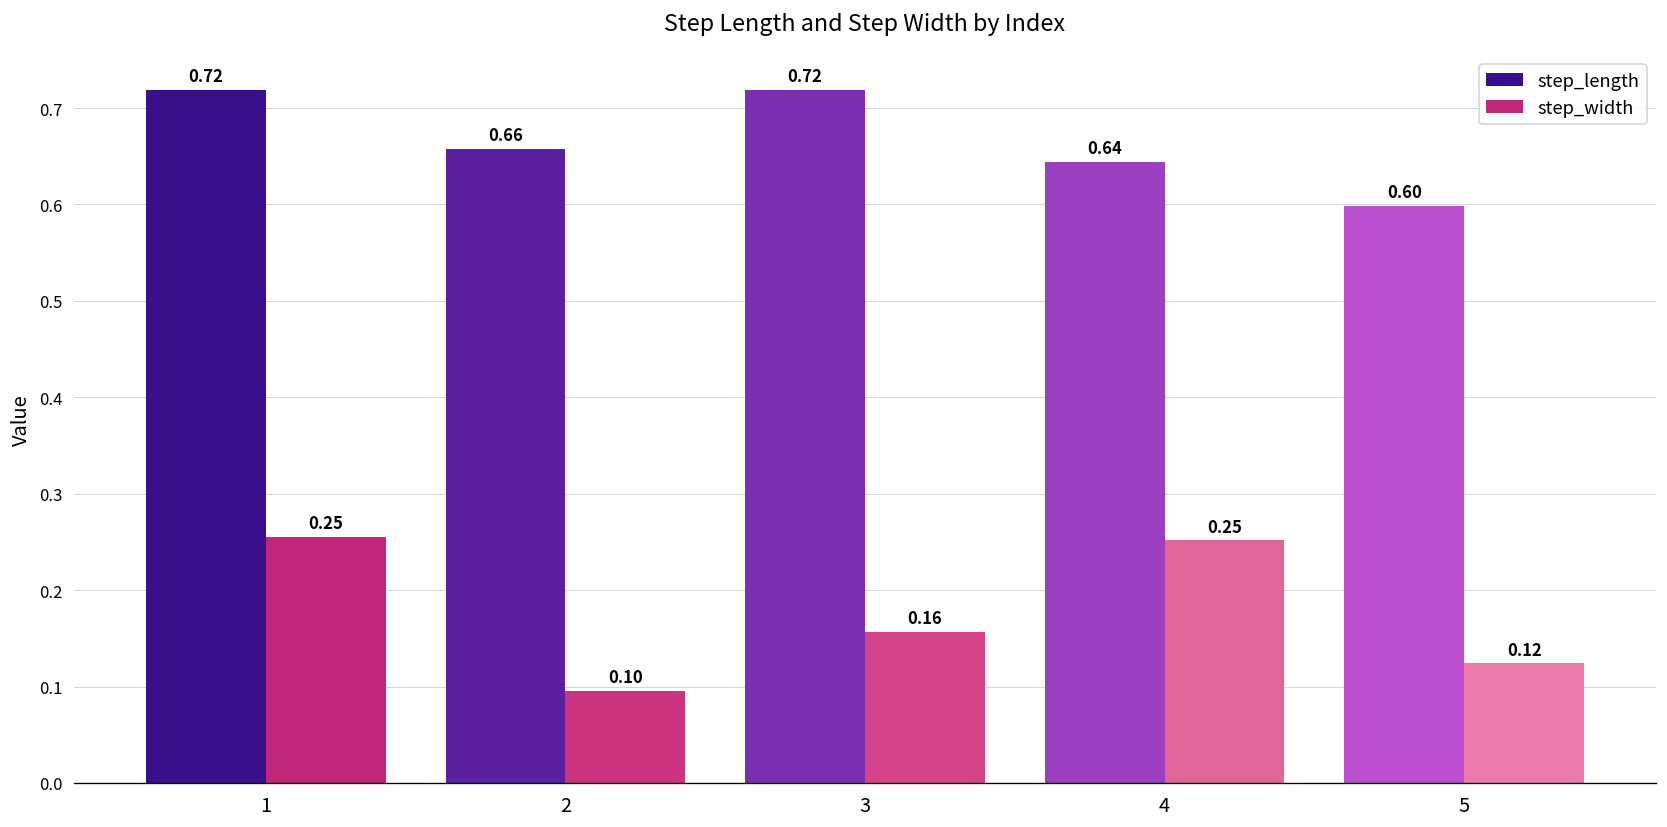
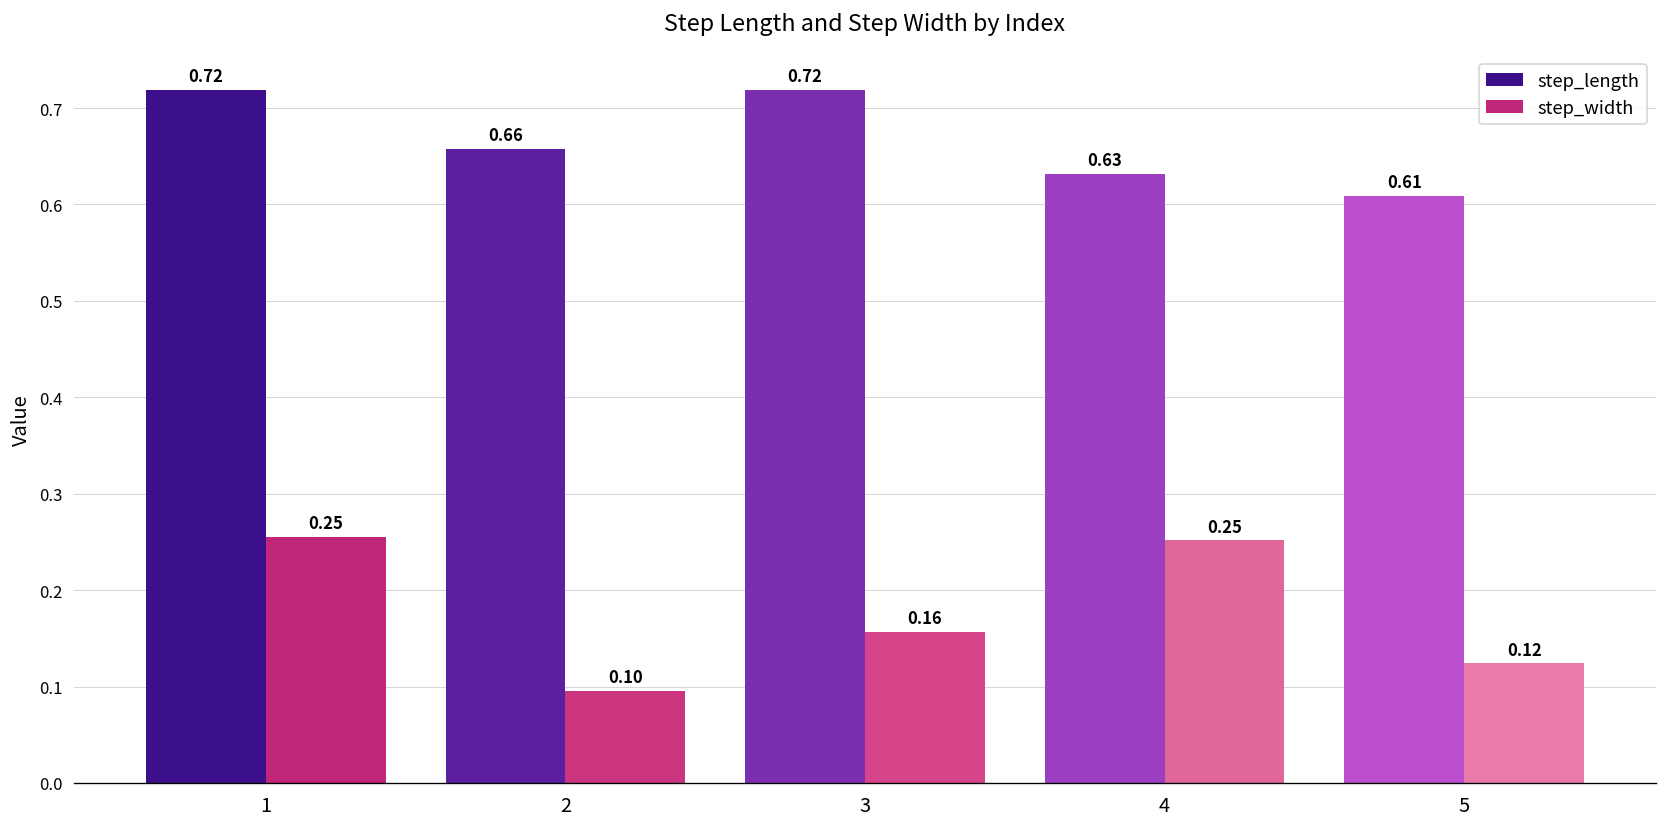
step_length, 4: 0.64 -> 0.63
step_length, 5: 0.60 -> 0.61
